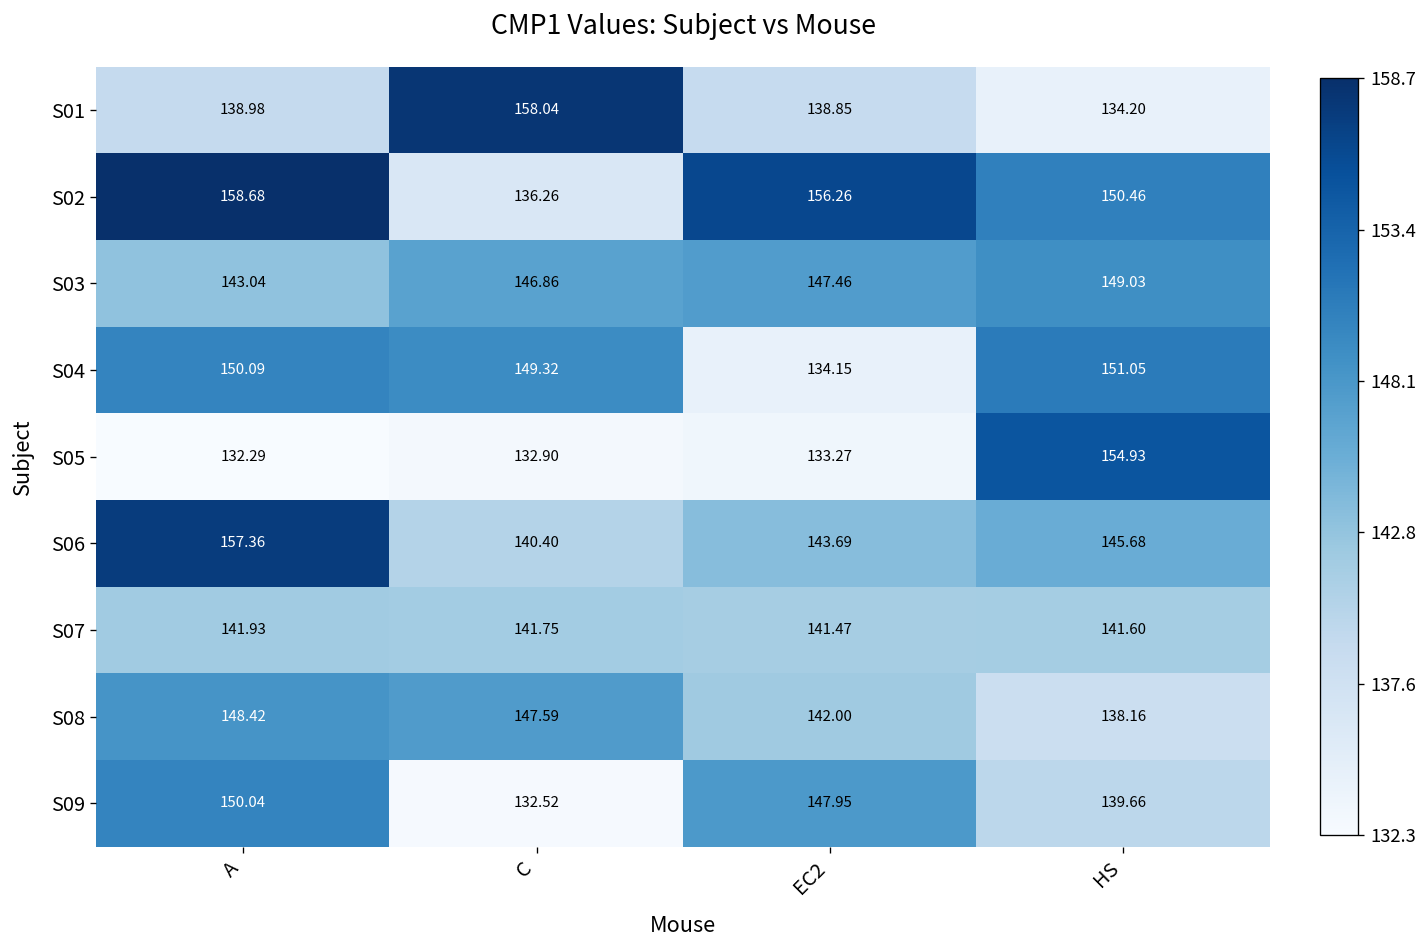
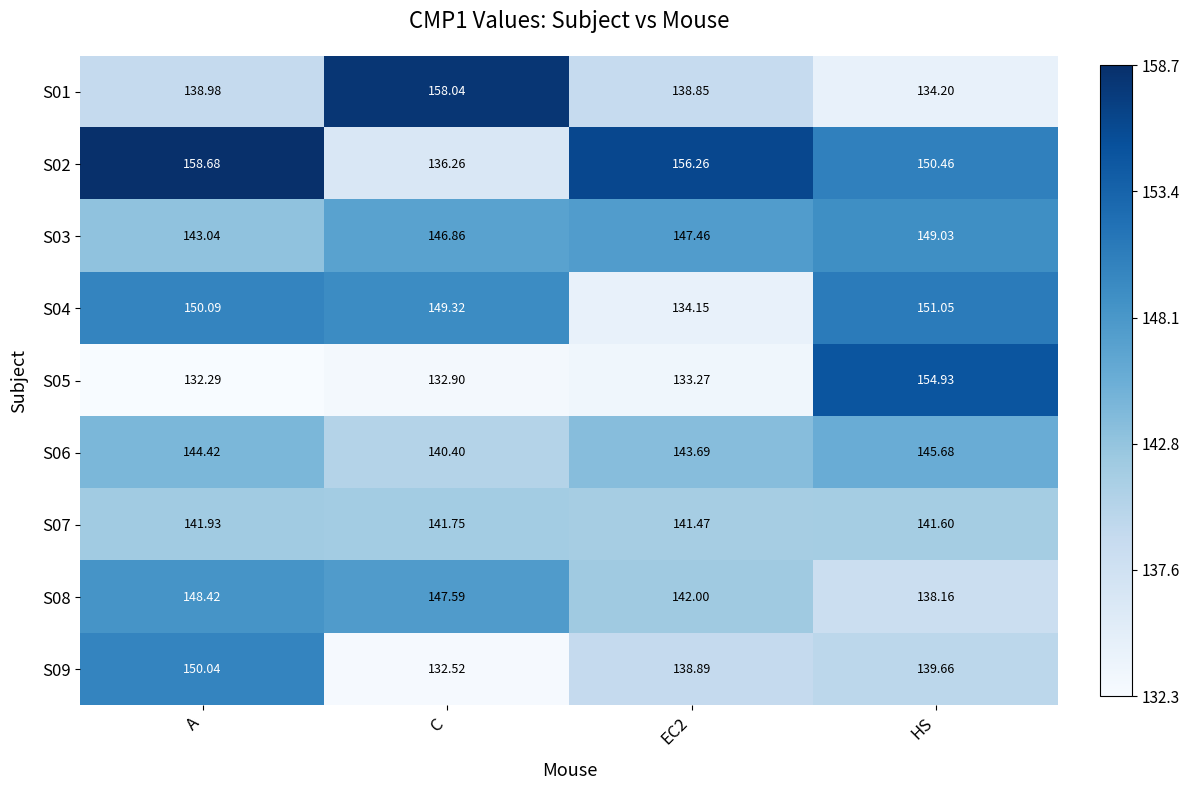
S06, A: 157.36 -> 144.42
S09, EC2: 147.95 -> 138.89
